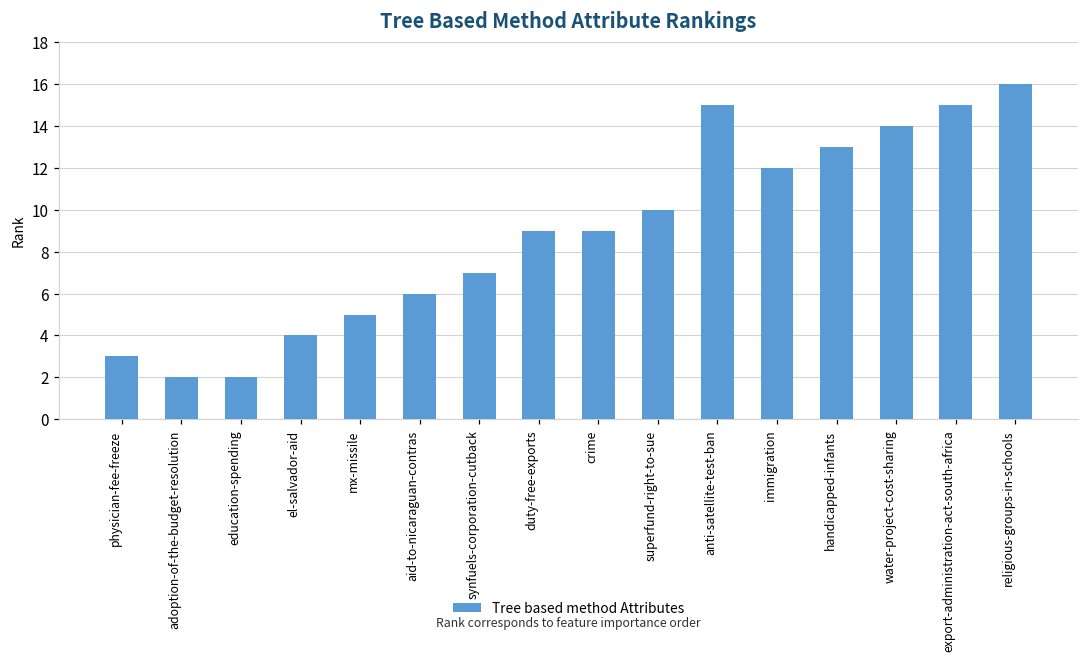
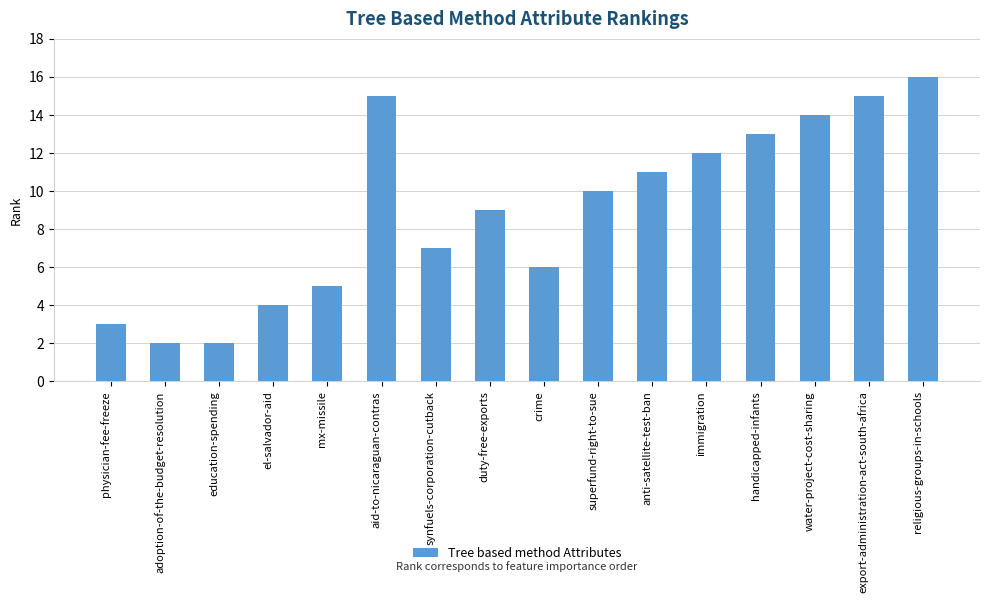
aid-to-nicaraguan-contras: 6 -> 15
crime: 9 -> 6
anti-satellite-test-ban: 15 -> 11
